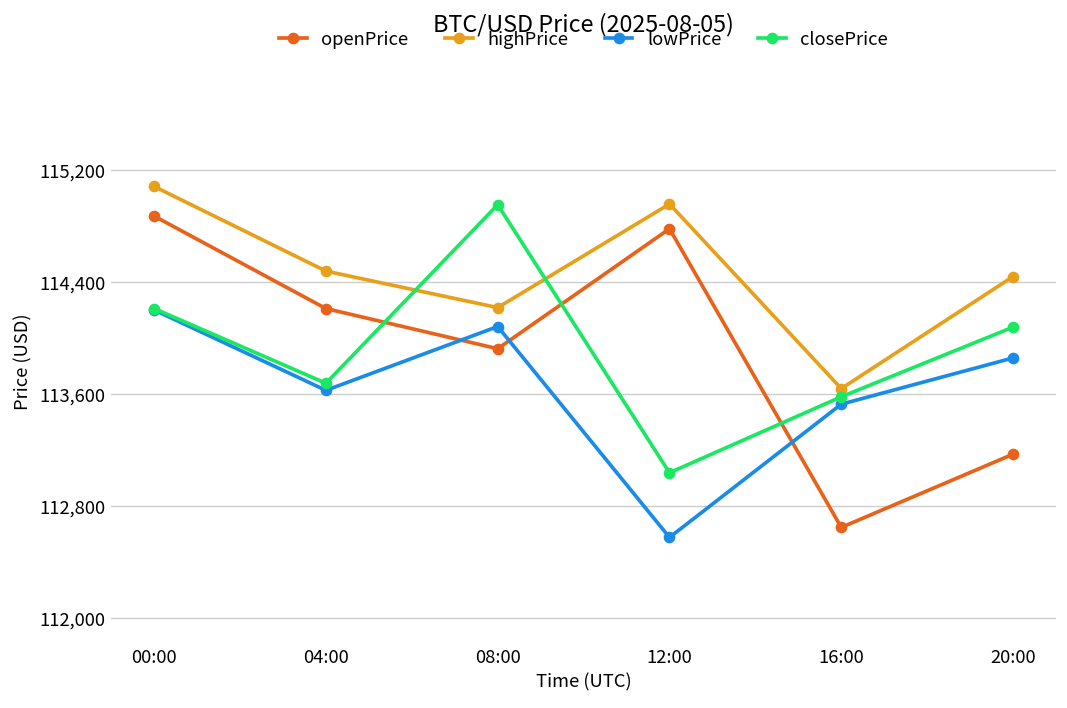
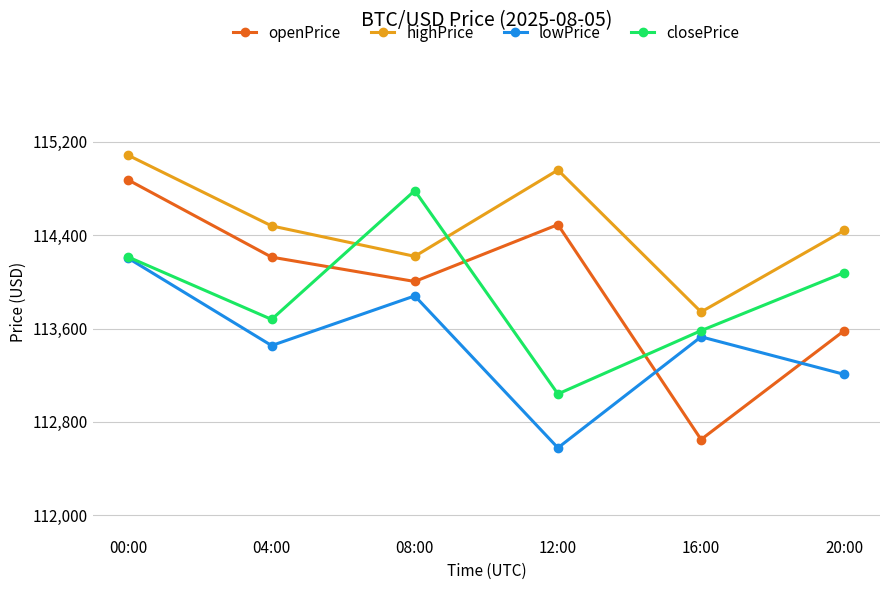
lowPrice, 04:00: 113,630 -> 113,450
openPrice, 08:00: 113,930 -> 114,000
lowPrice, 08:00: 114,080 -> 113,880
closePrice, 08:00: 114,950 -> 114,780
openPrice, 12:00: 114,780 -> 114,490
highPrice, 16:00: 113,640 -> 113,740
openPrice, 20:00: 113,170 -> 113,580
lowPrice, 20:00: 113,860 -> 113,210
